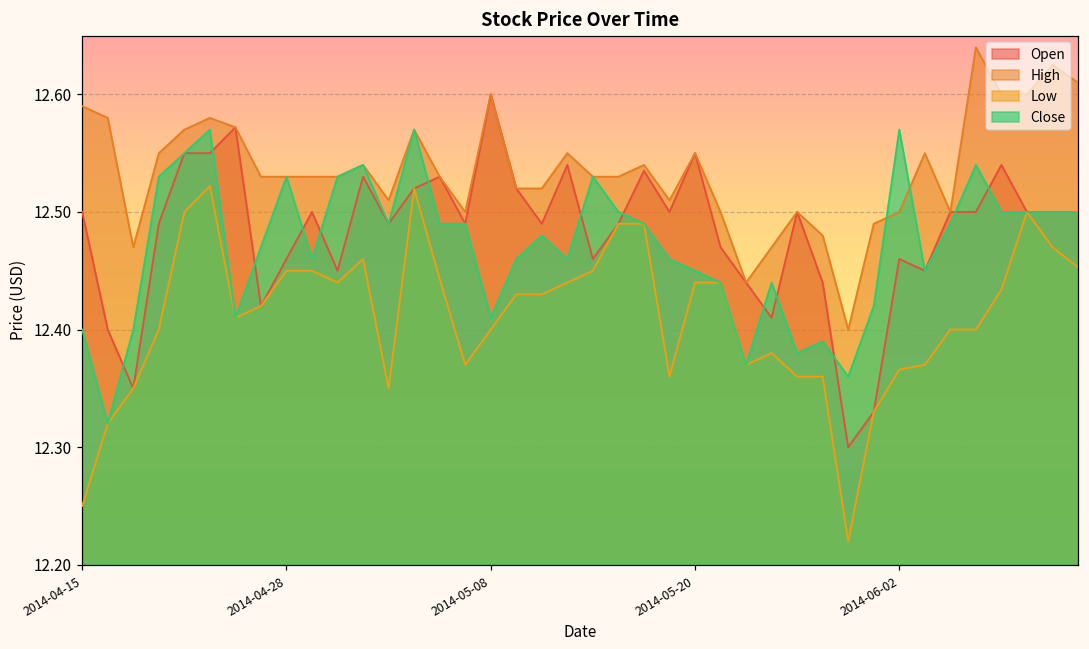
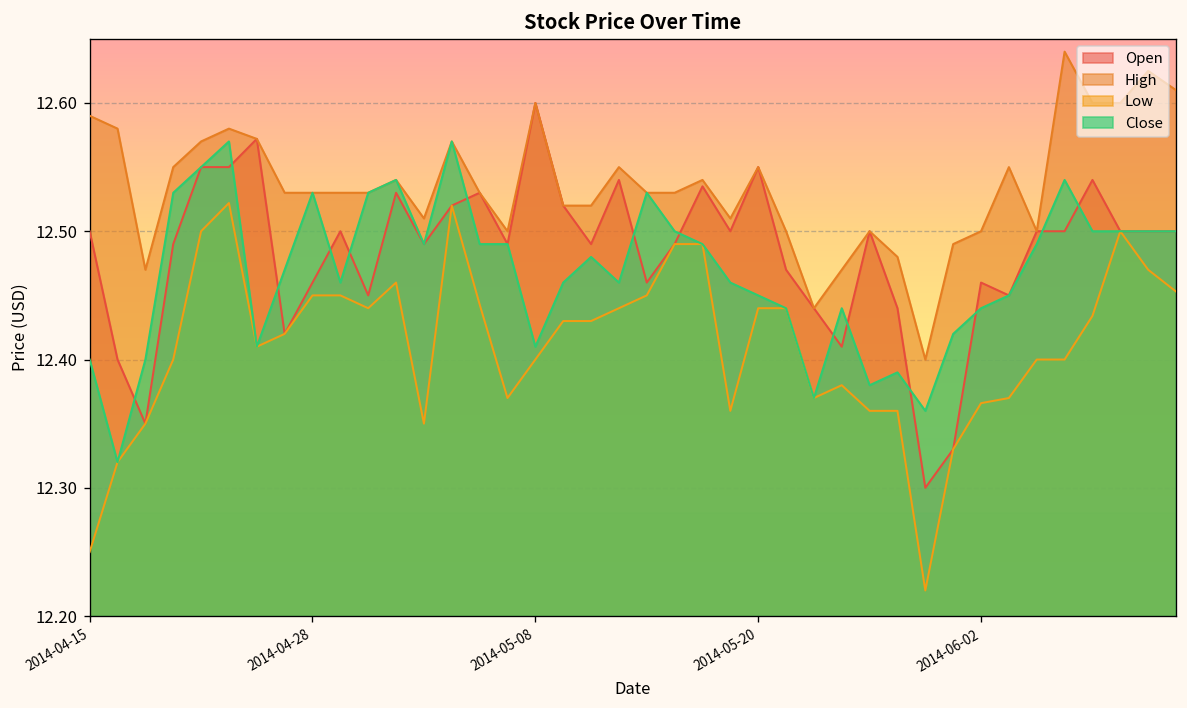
Close, 2014-06-02: 12.57 -> 12.44
